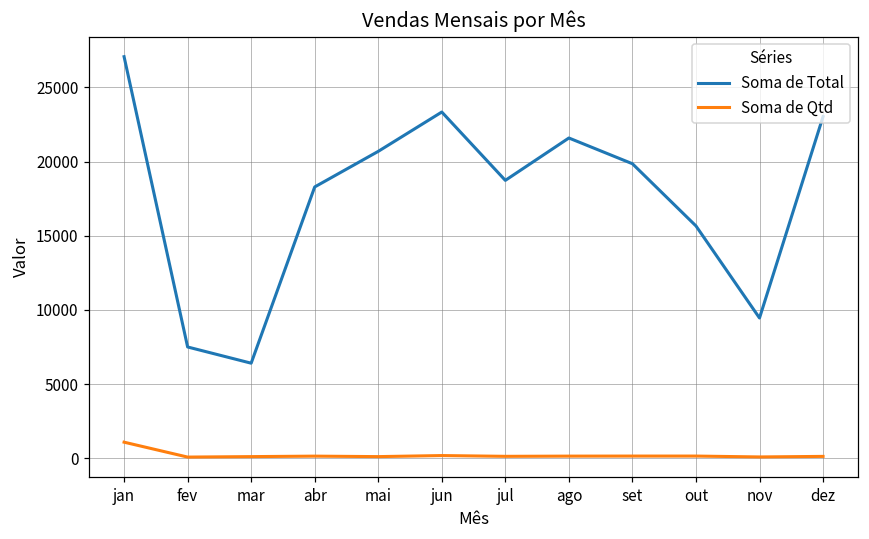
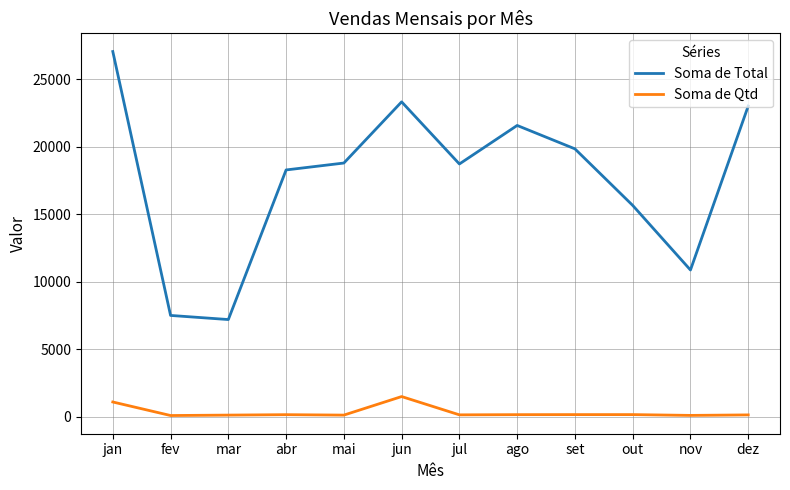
Soma de Total, mar: 6400 -> 7200
Soma de Total, mai: 20700 -> 18800
Soma de Qtd, jun: 200 -> 1500
Soma de Total, nov: 9500 -> 10900
